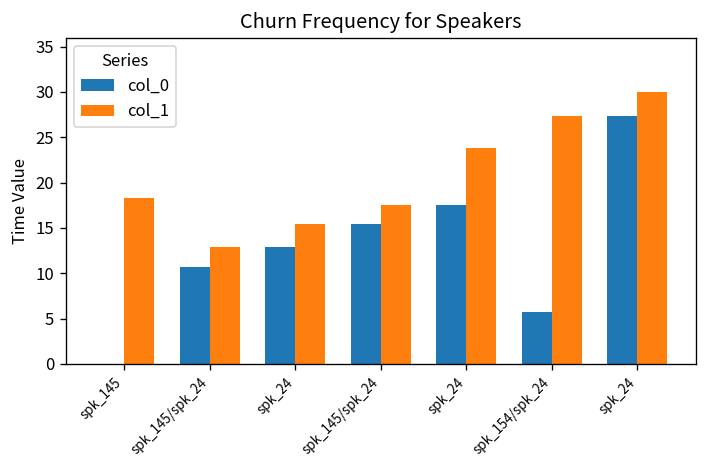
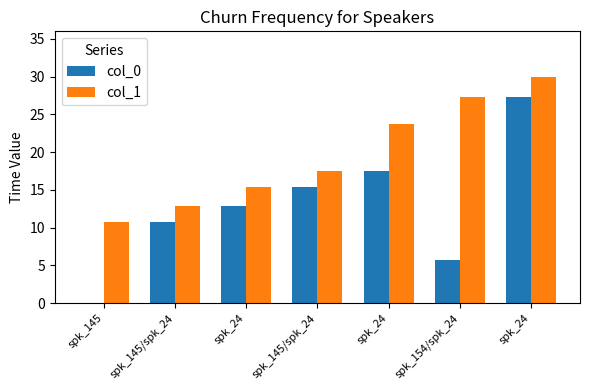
col_1, spk_145: 18 -> 11
